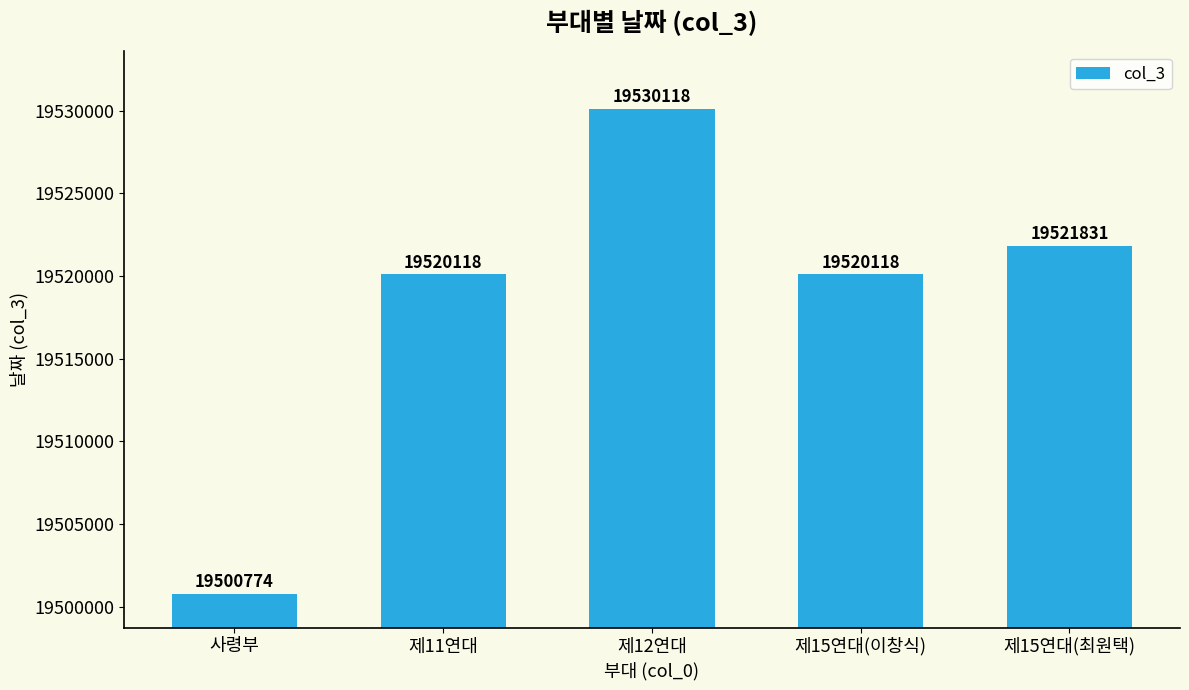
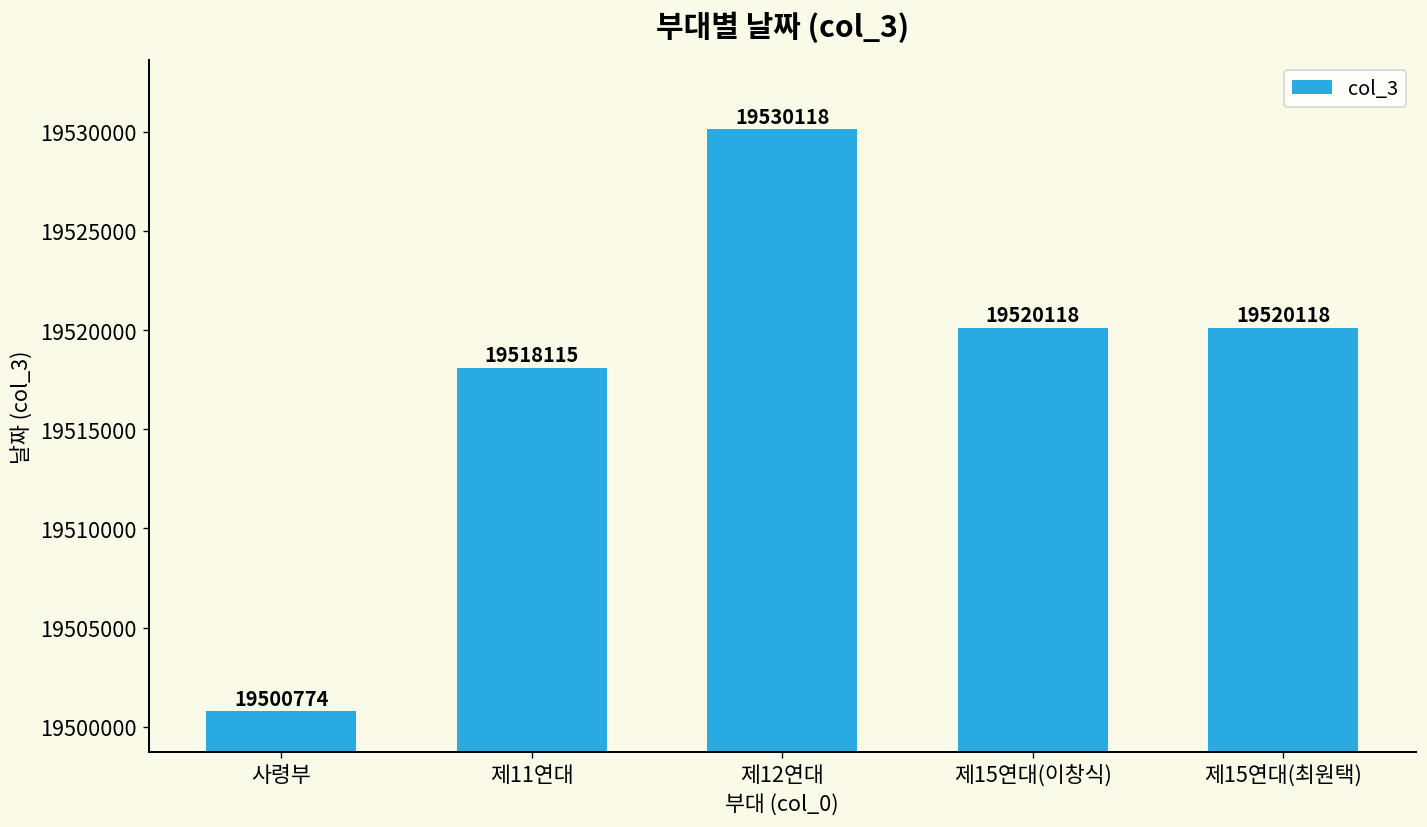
제11연대: 19520118 -> 19518115
제15연대(최원택): 19521831 -> 19520118
